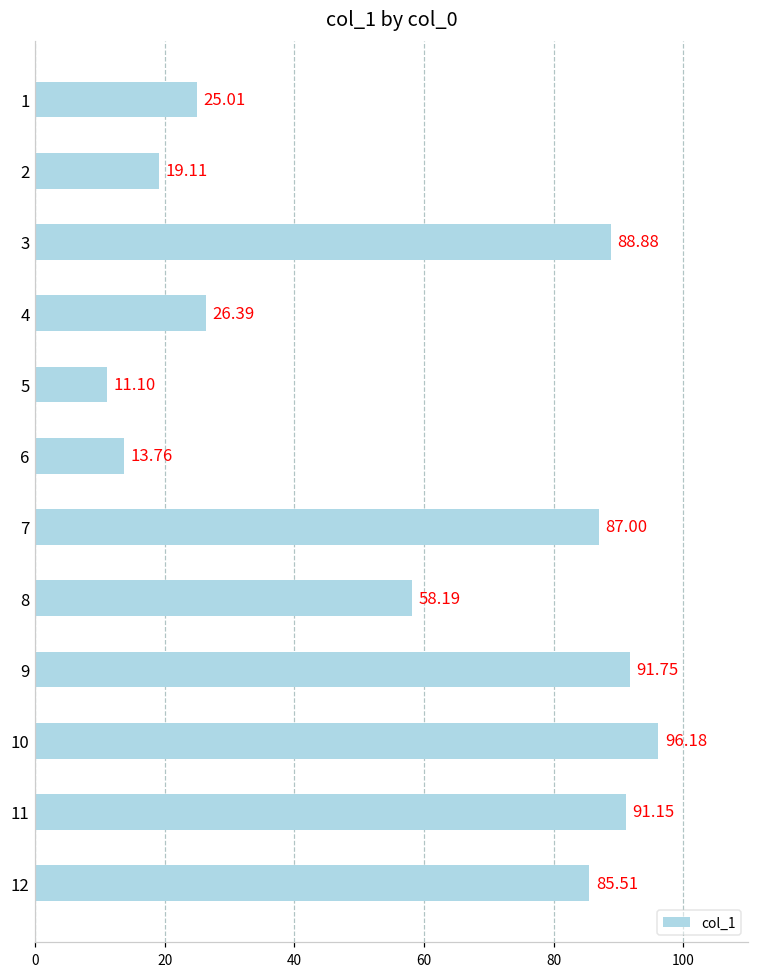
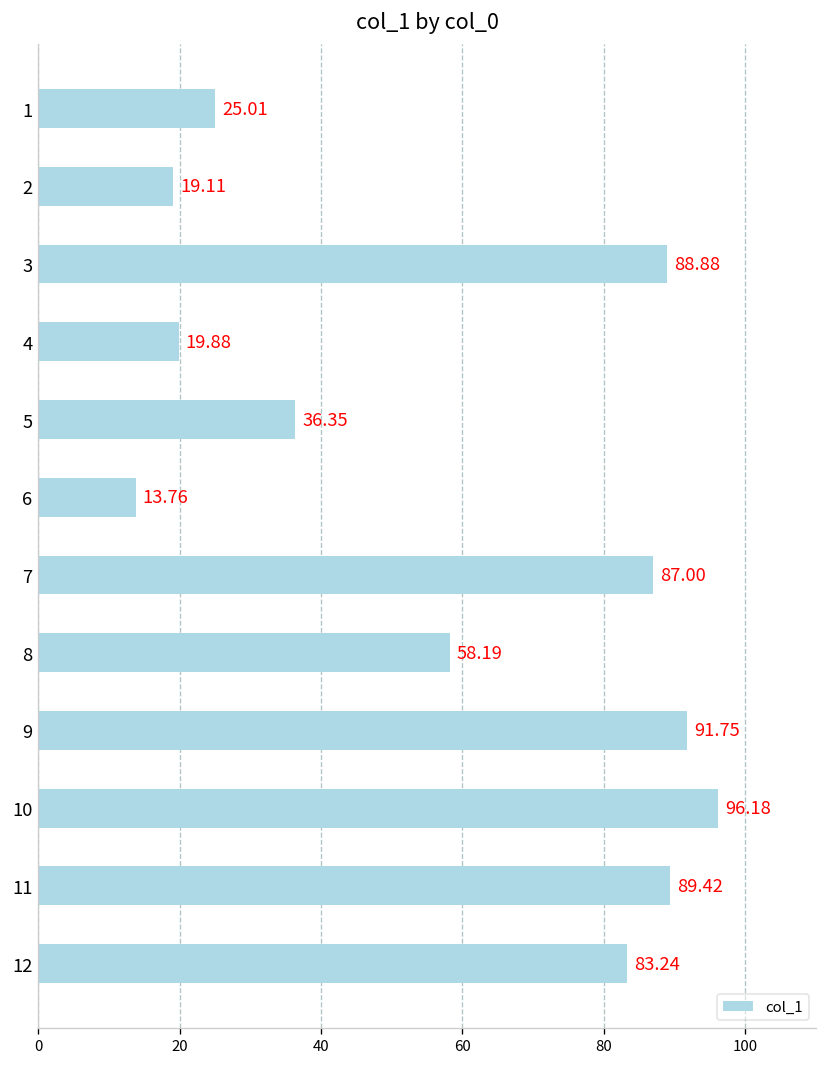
4: 26.39 -> 19.88
5: 11.10 -> 36.35
11: 91.15 -> 89.42
12: 85.51 -> 83.24
